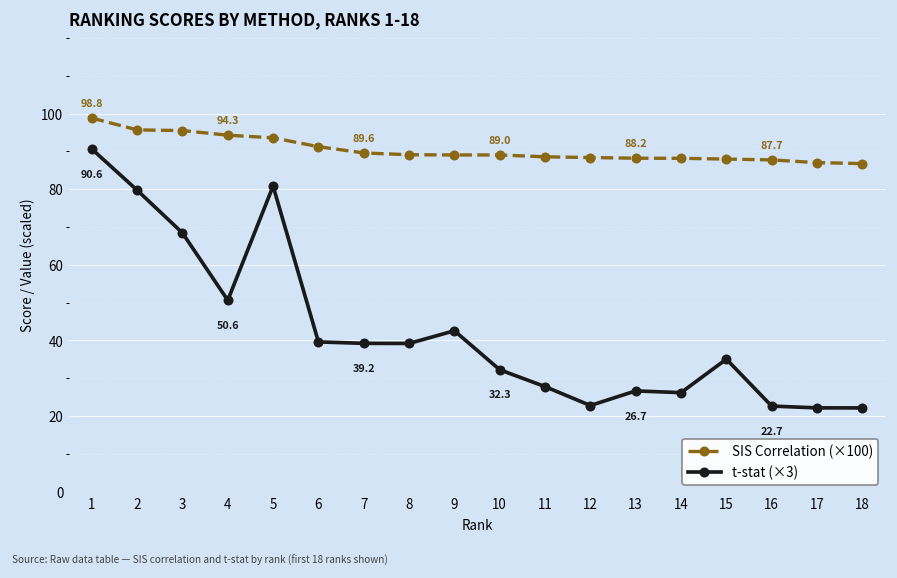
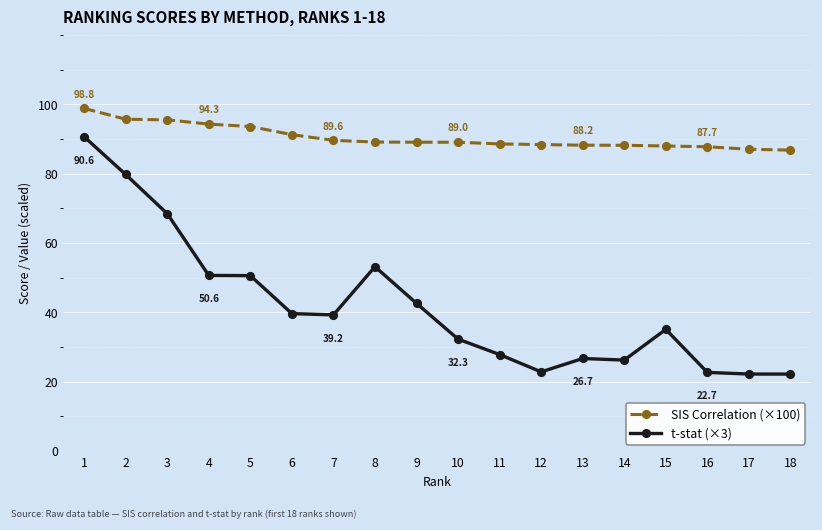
t-stat (×3), 5: 81 -> 51
t-stat (×3), 8: 39 -> 53
